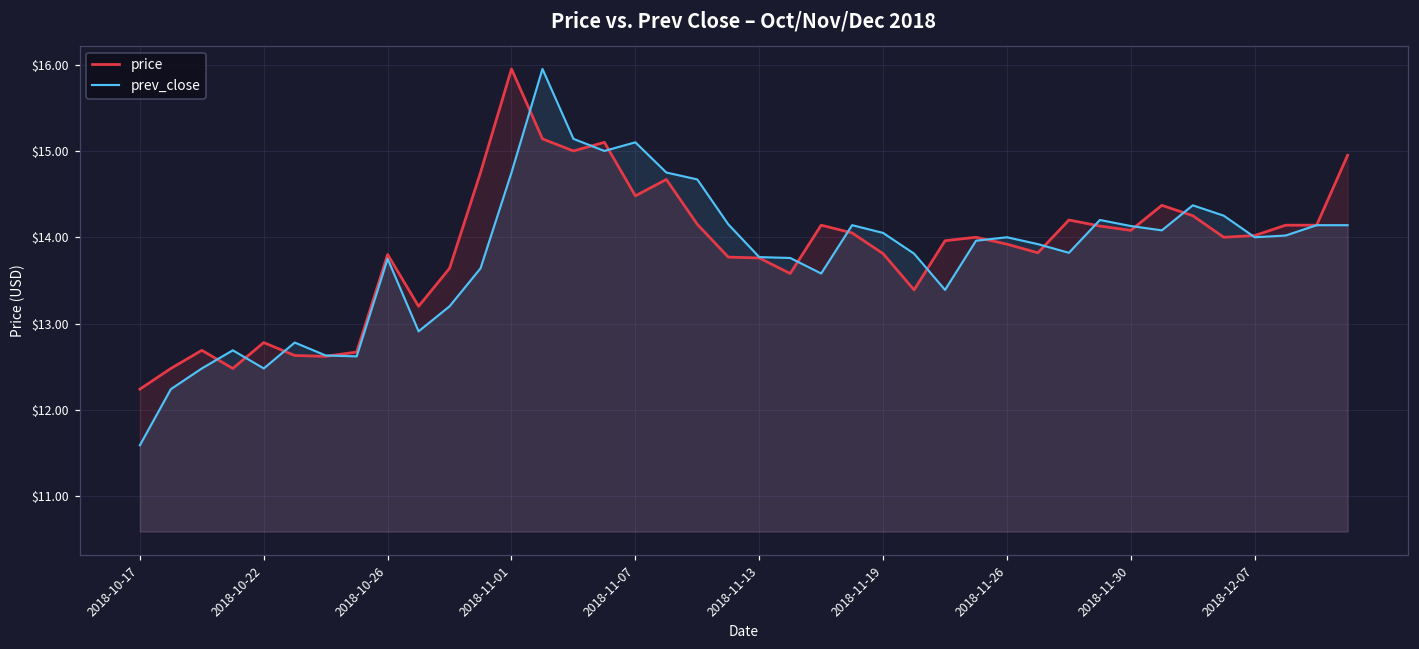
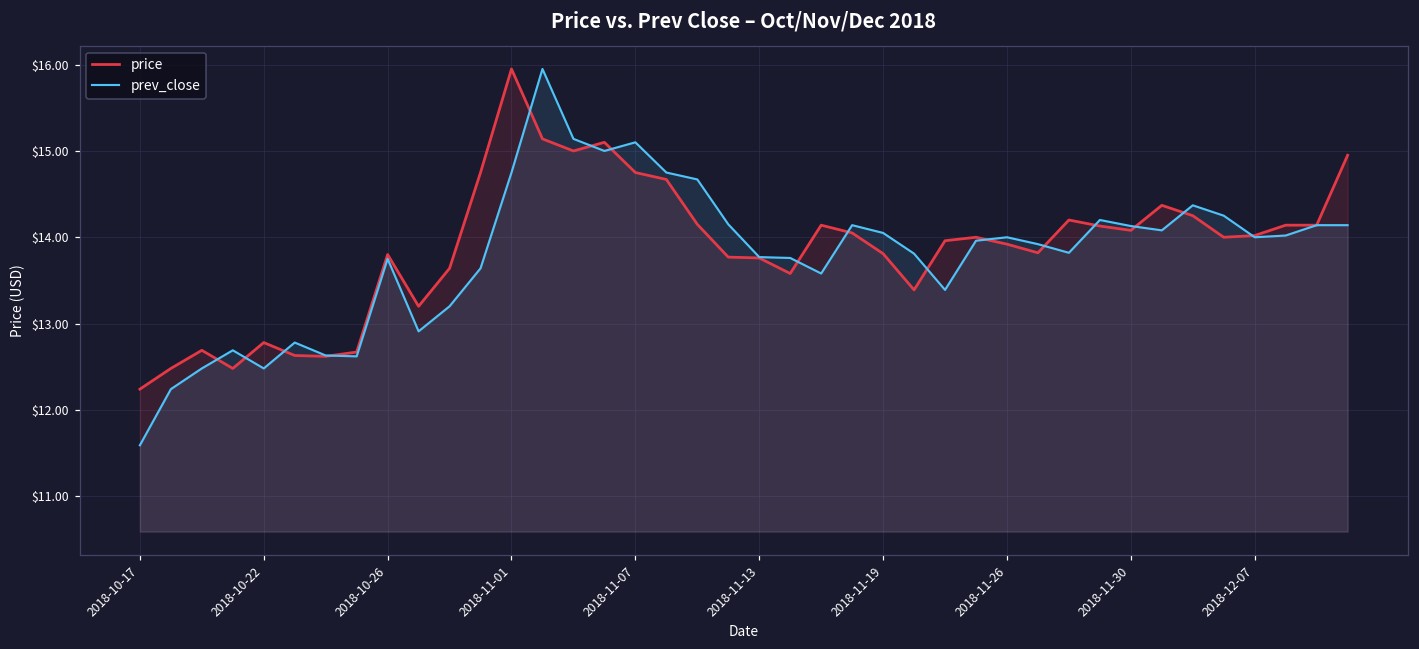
price, 2018-11-07: $14.5 -> $14.8
